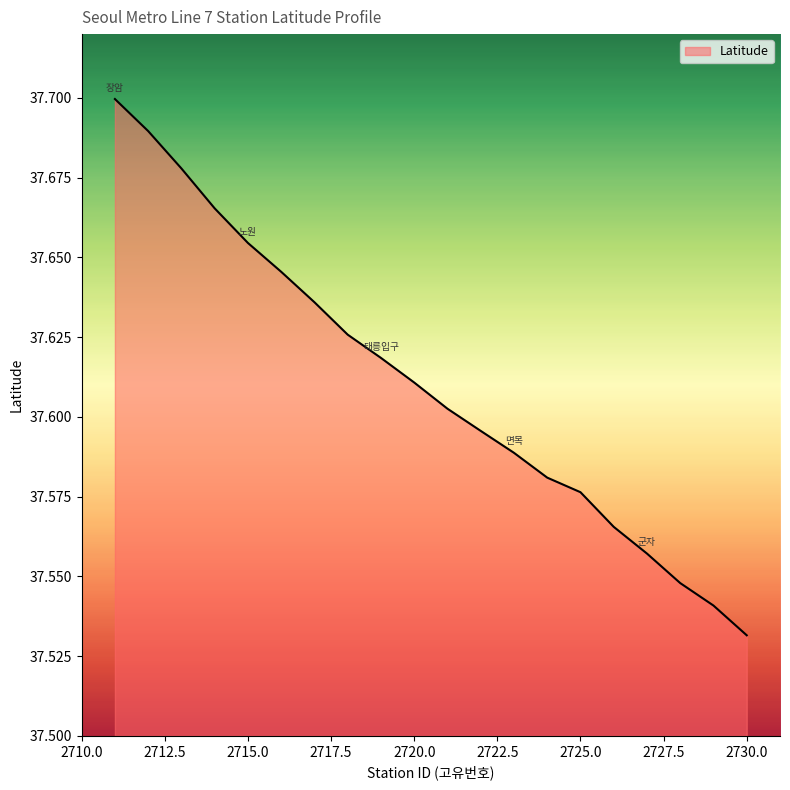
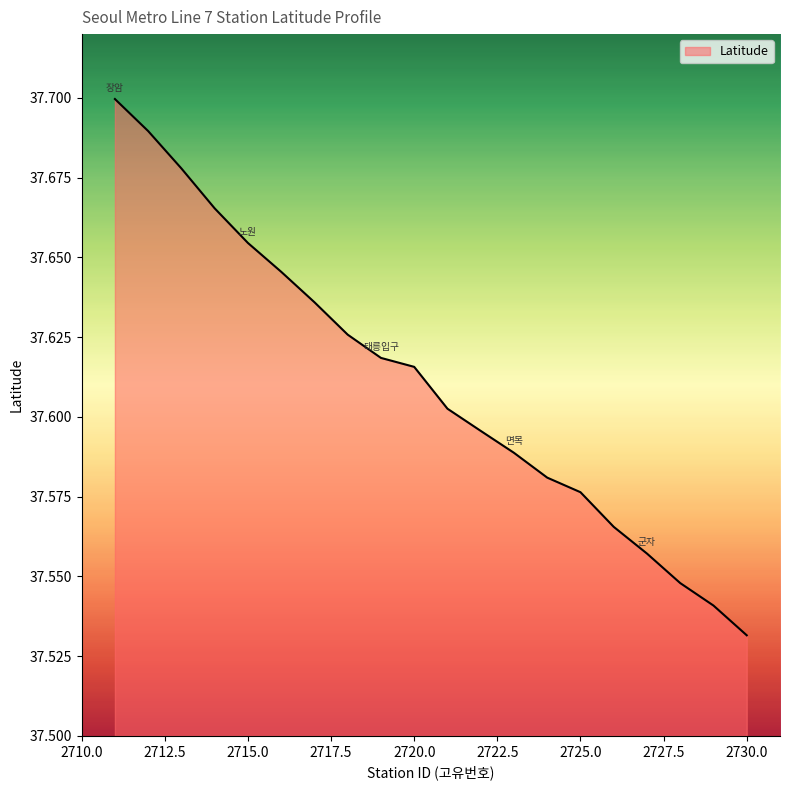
2720.0: 37.611 -> 37.616
